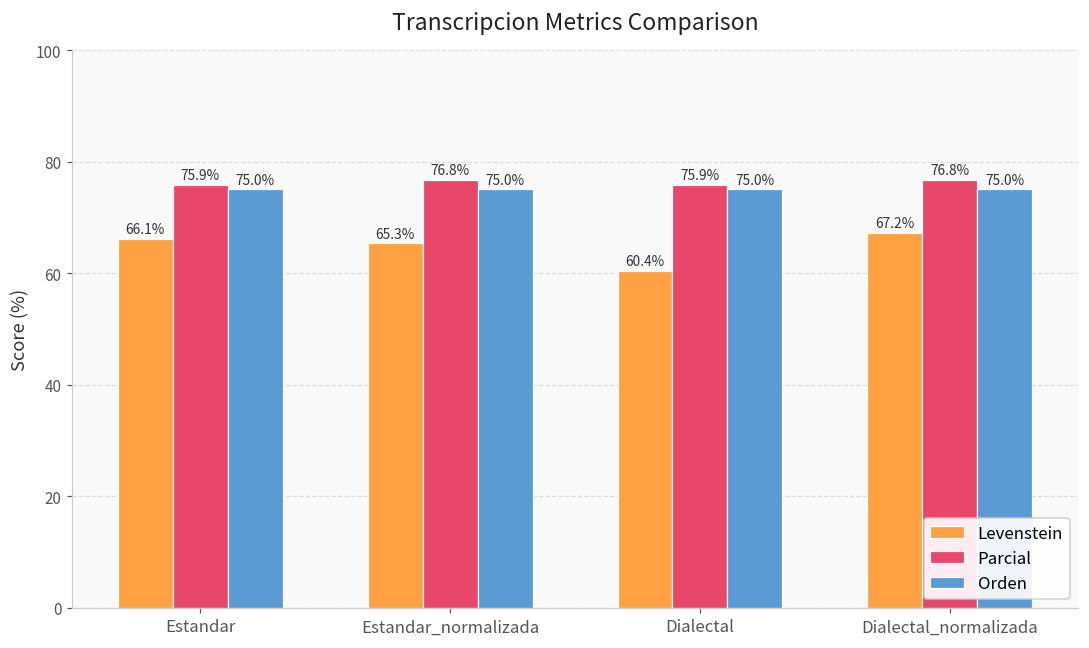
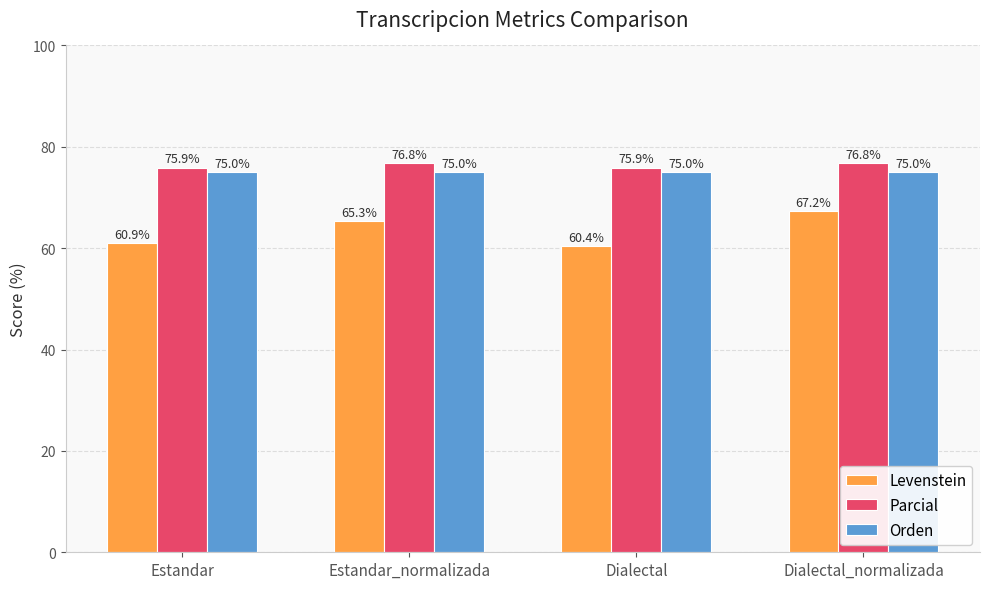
Levenstein, Estandar: 66.1% -> 60.9%
